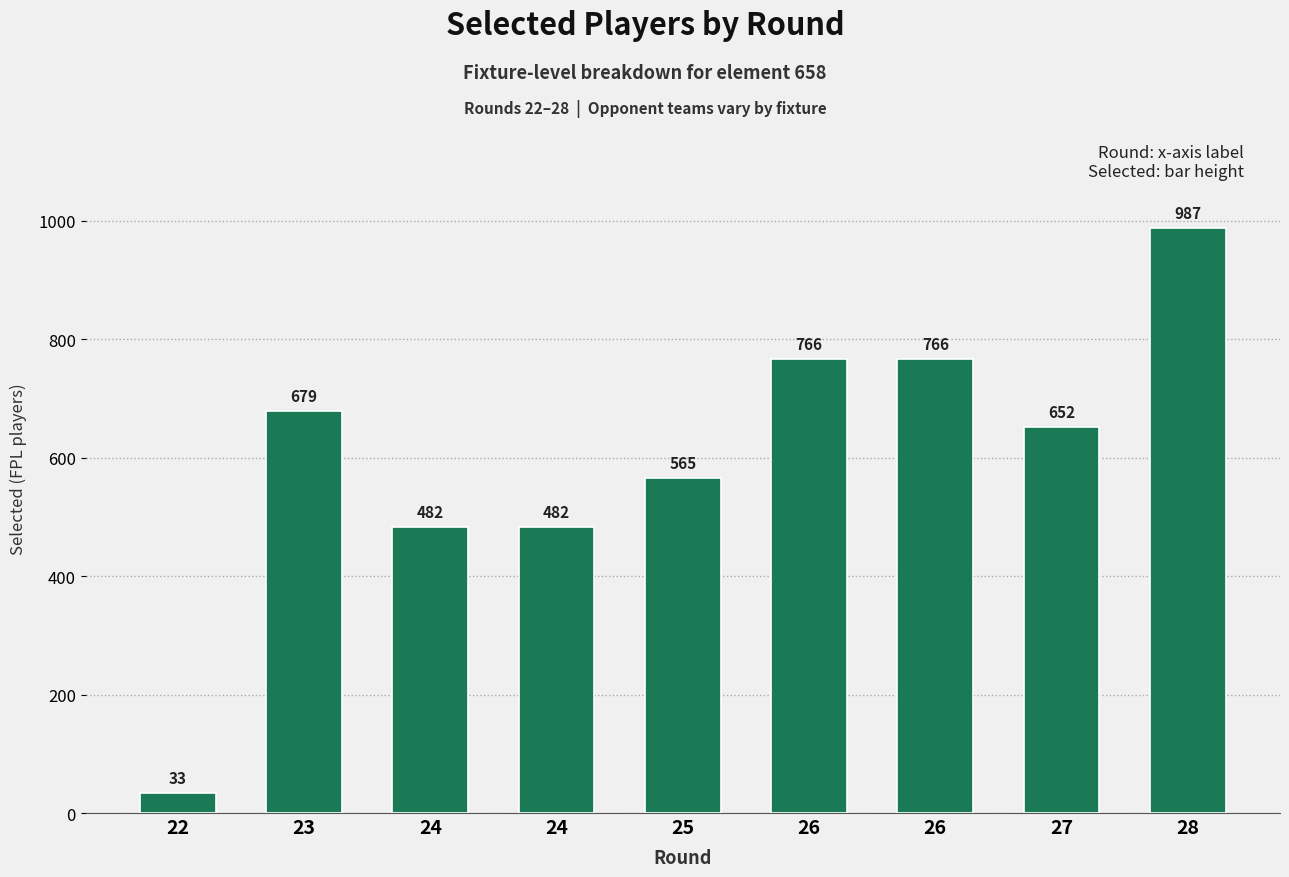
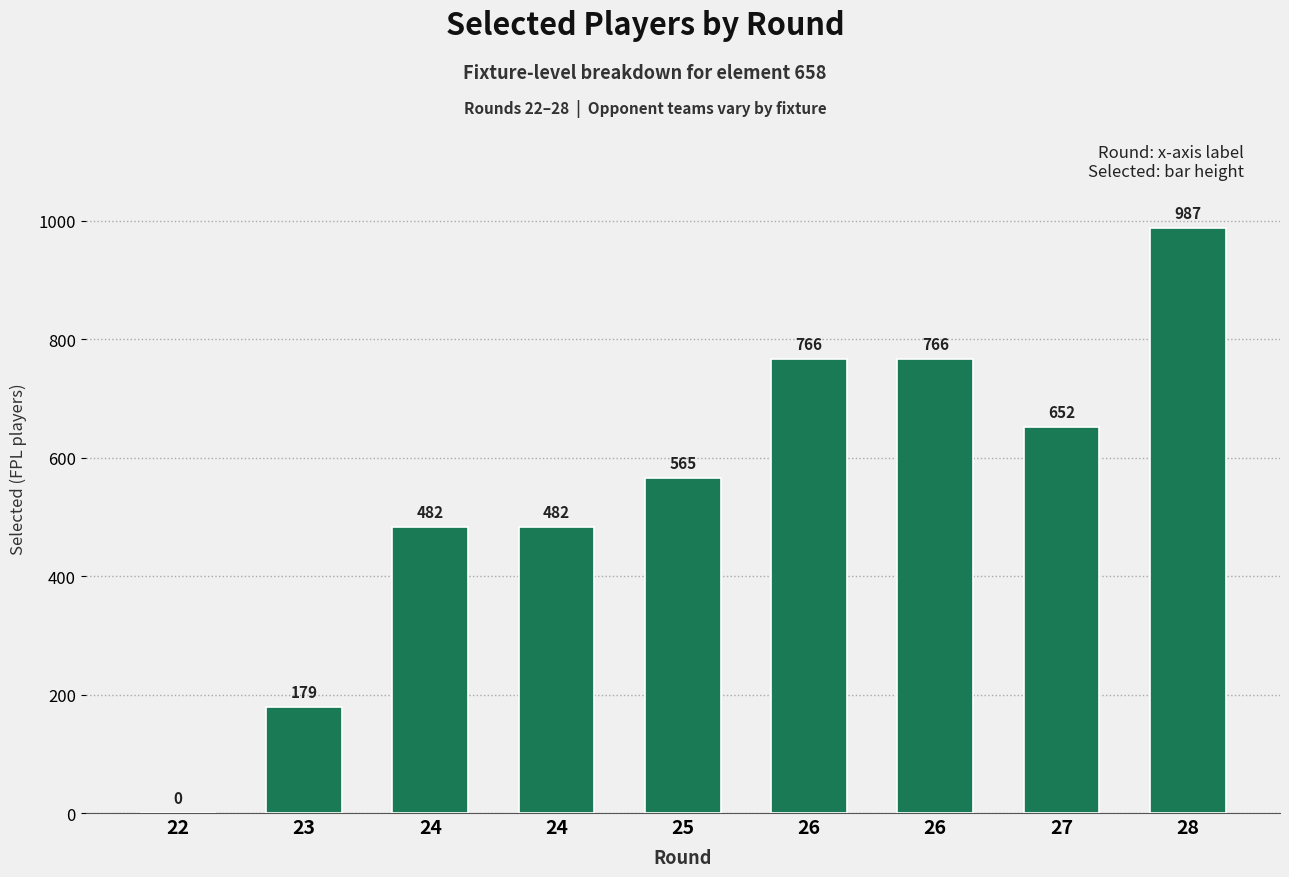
22: 33 -> 0
23: 679 -> 179
